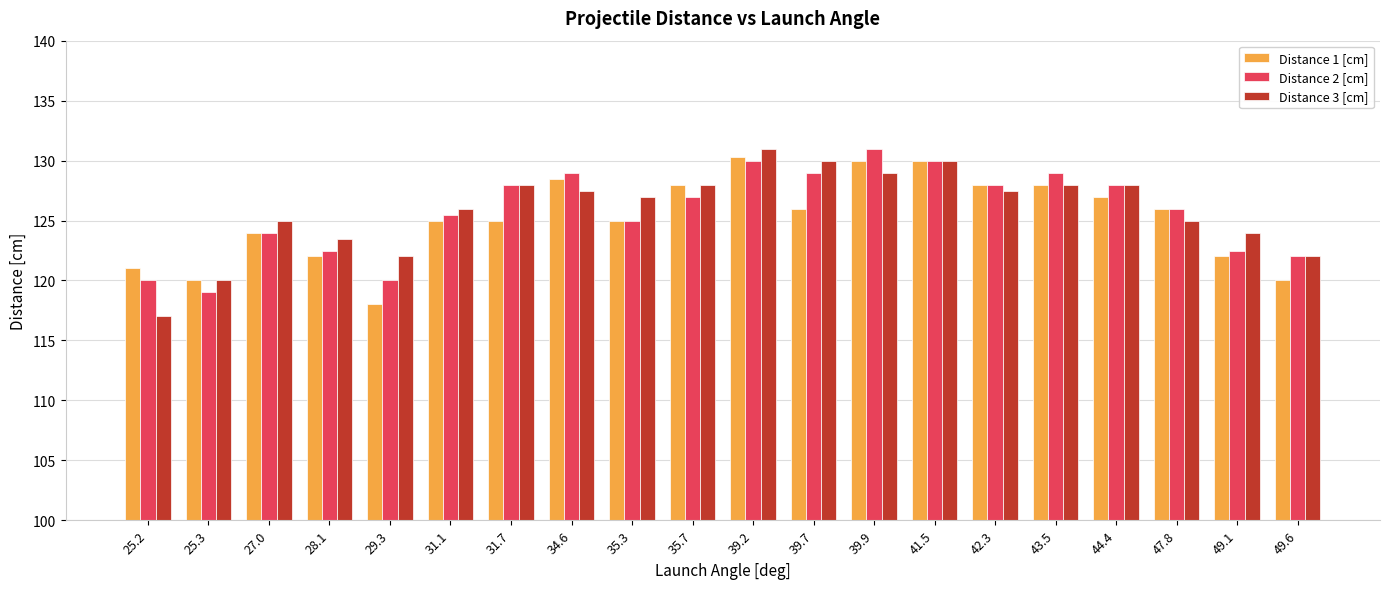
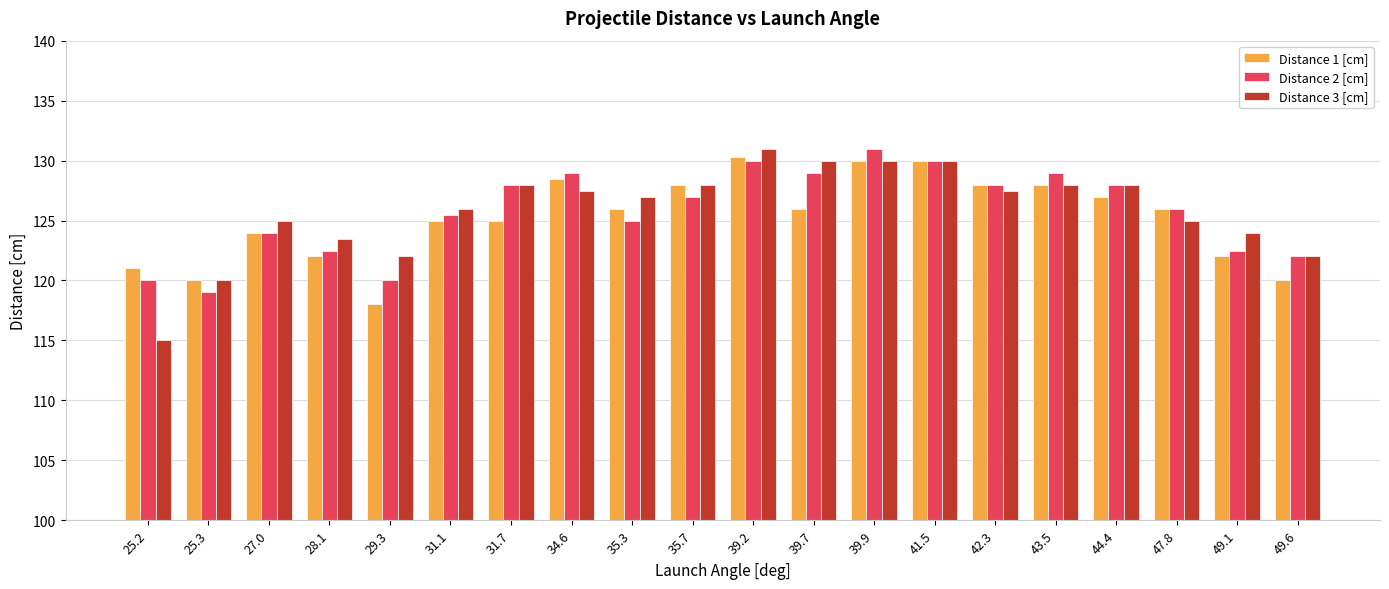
Distance 3 [cm], 25.2: 117 -> 115
Distance 1 [cm], 35.3: 125 -> 126
Distance 3 [cm], 39.9: 129 -> 130
